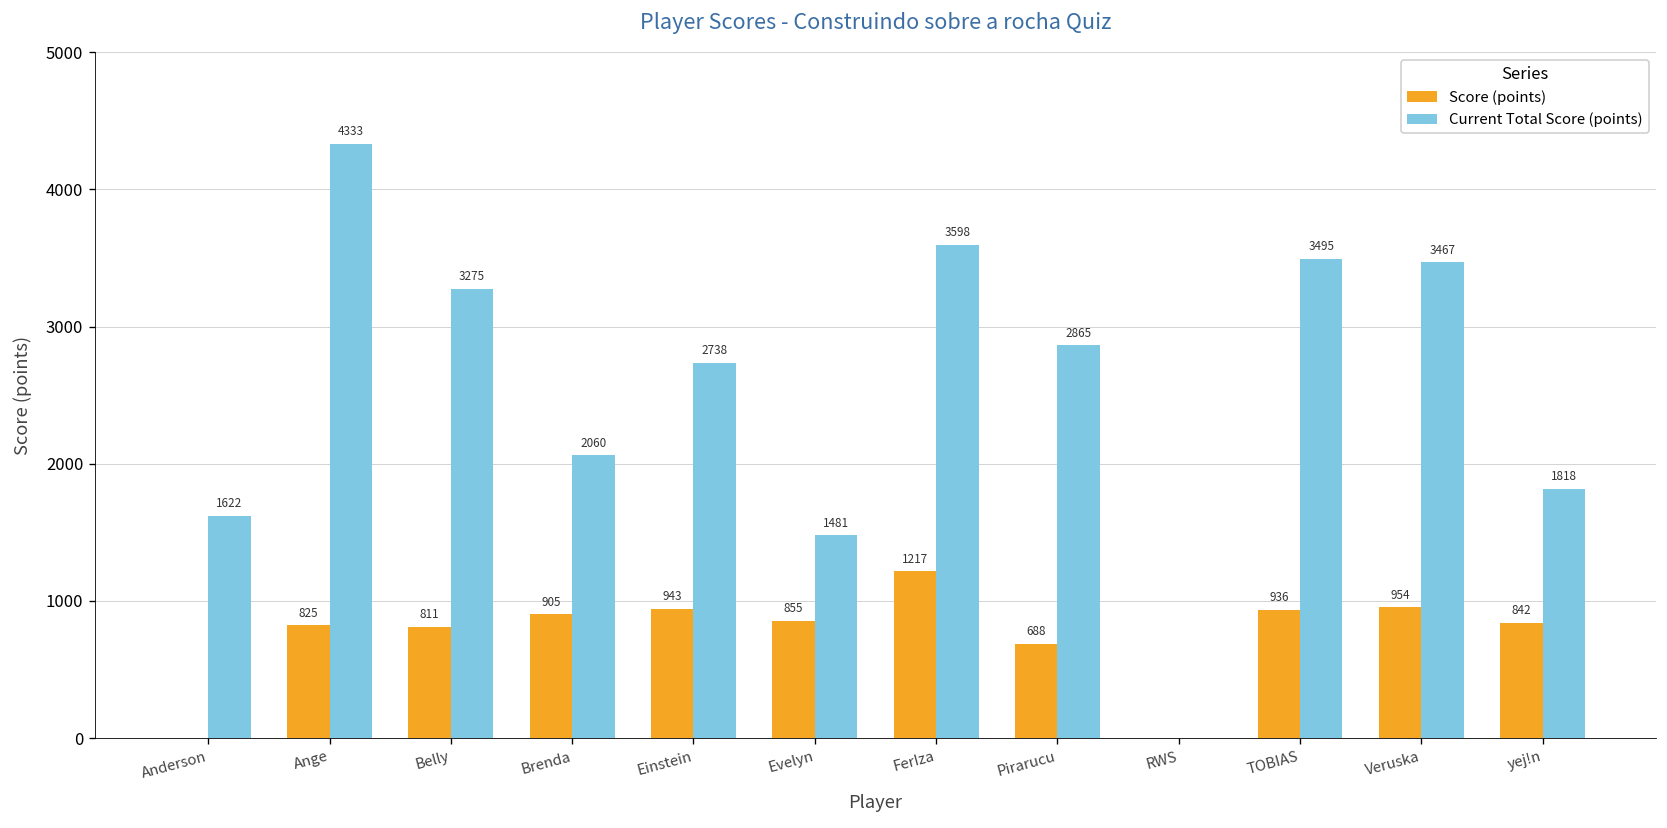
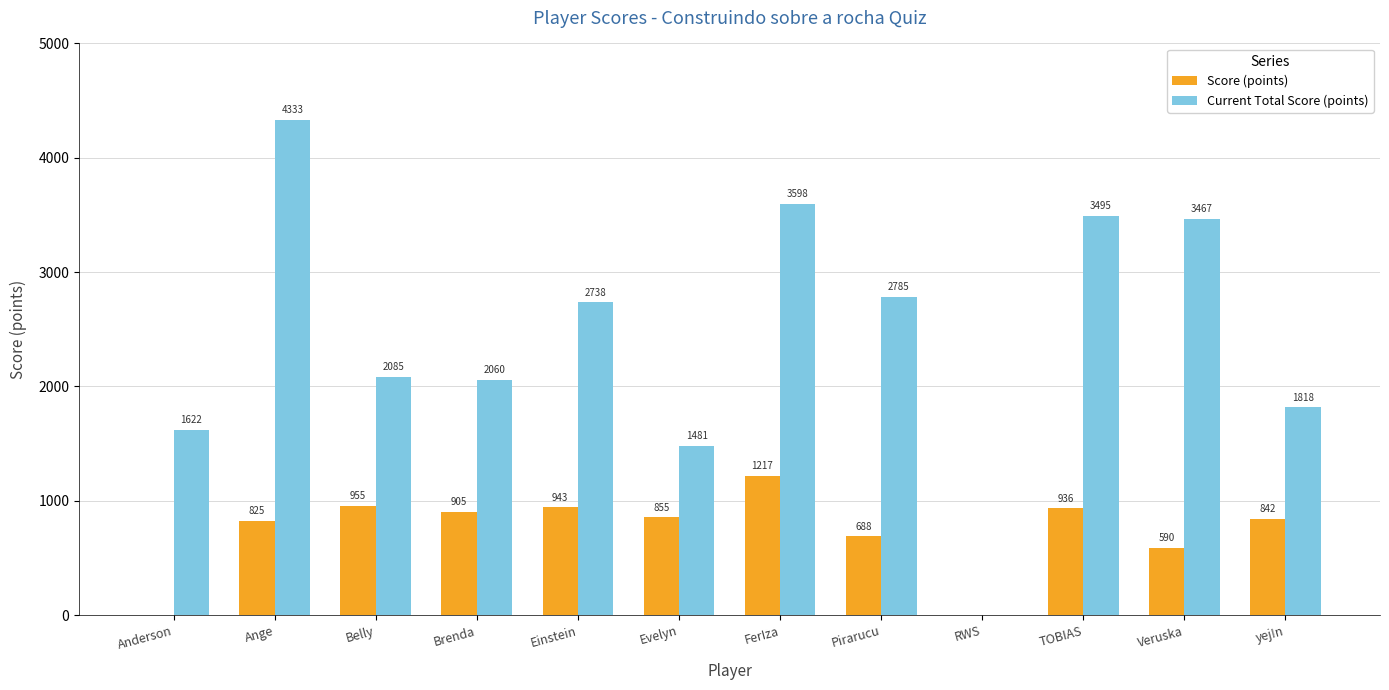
Score (points), Belly: 811 -> 955
Current Total Score (points), Belly: 3275 -> 2085
Current Total Score (points), Pirarucu: 2865 -> 2785
Score (points), Veruska: 954 -> 590
